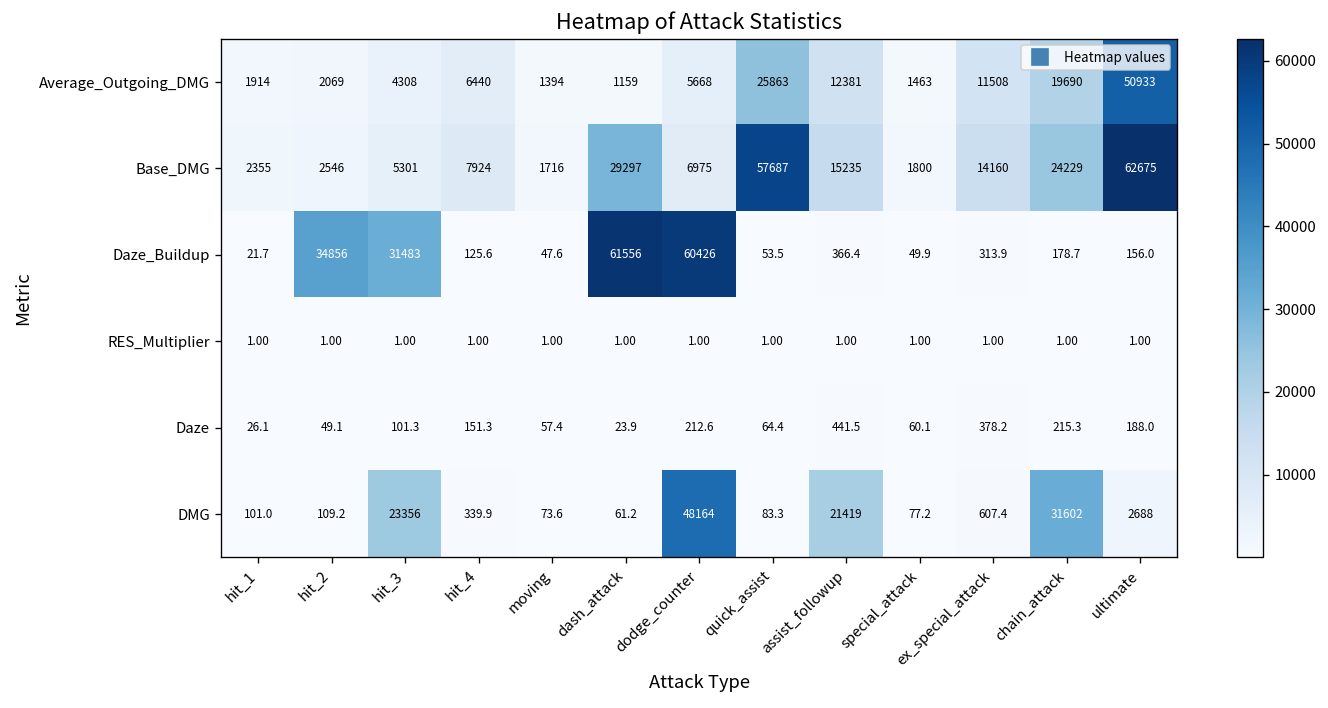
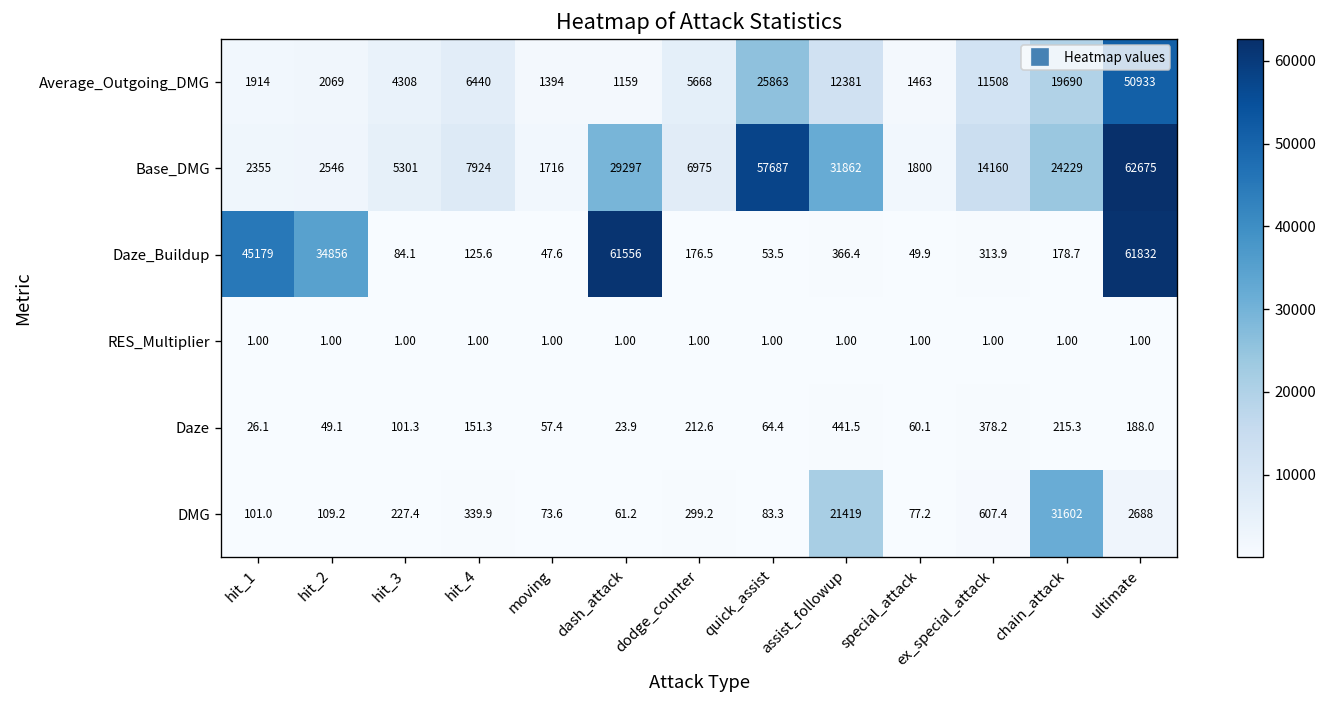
Base_DMG, assist_followup: 15235 -> 31862
Daze_Buildup, hit_1: 21.7 -> 45179
Daze_Buildup, hit_3: 31483 -> 84.1
Daze_Buildup, dodge_counter: 60426 -> 176.5
Daze_Buildup, ultimate: 156.0 -> 61832
DMG, hit_3: 23356 -> 227.4
DMG, dodge_counter: 48164 -> 299.2
